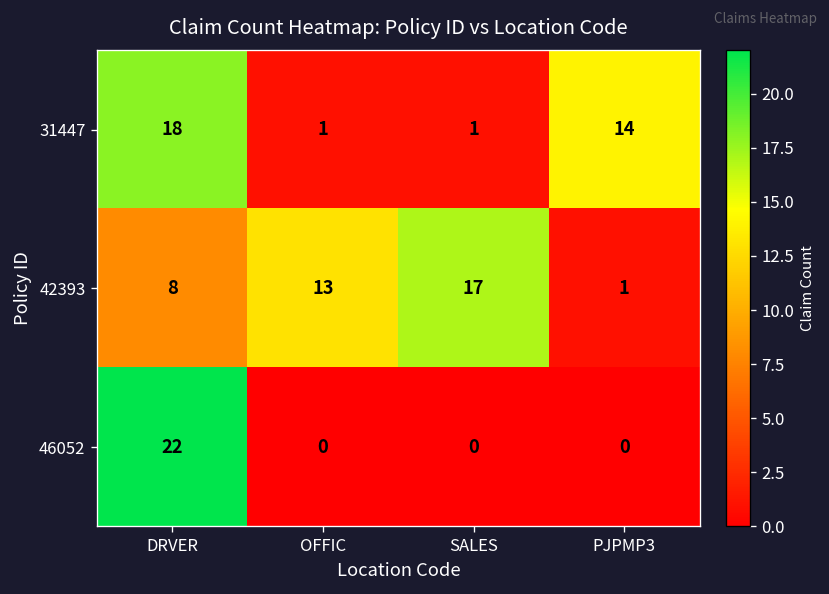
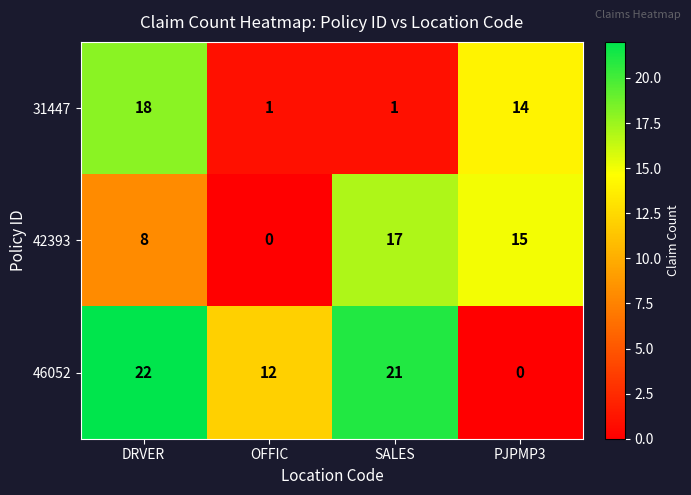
42393, OFFIC: 13 -> 0
42393, PJPMP3: 1 -> 15
46052, OFFIC: 0 -> 12
46052, SALES: 0 -> 21
